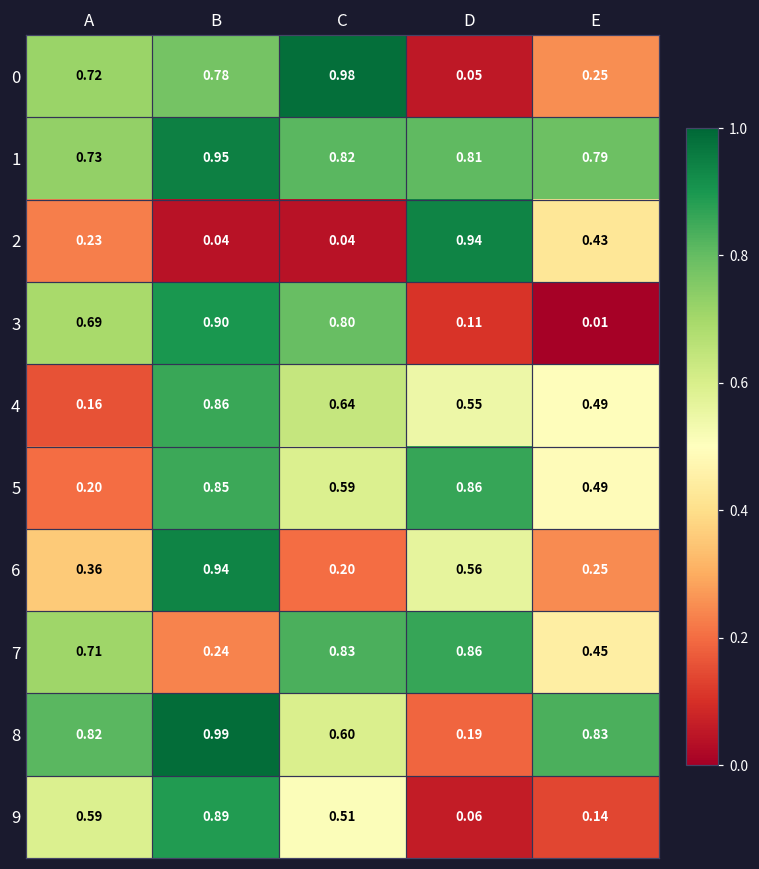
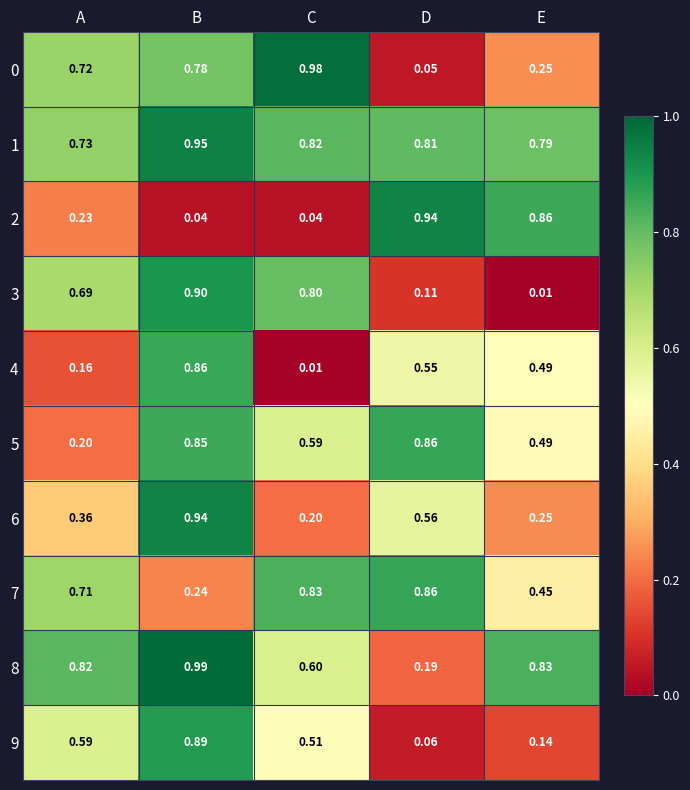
2, E: 0.43 -> 0.86
4, C: 0.64 -> 0.01
